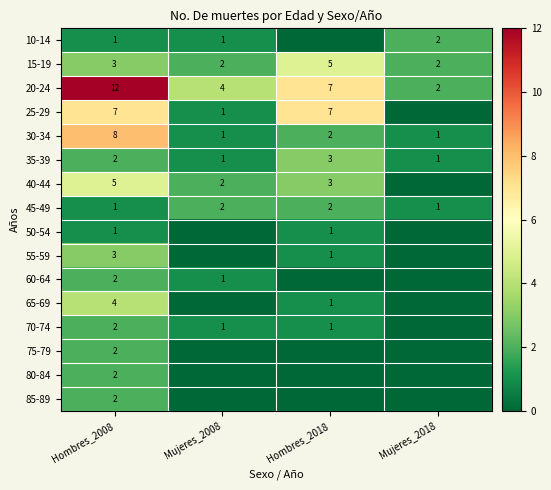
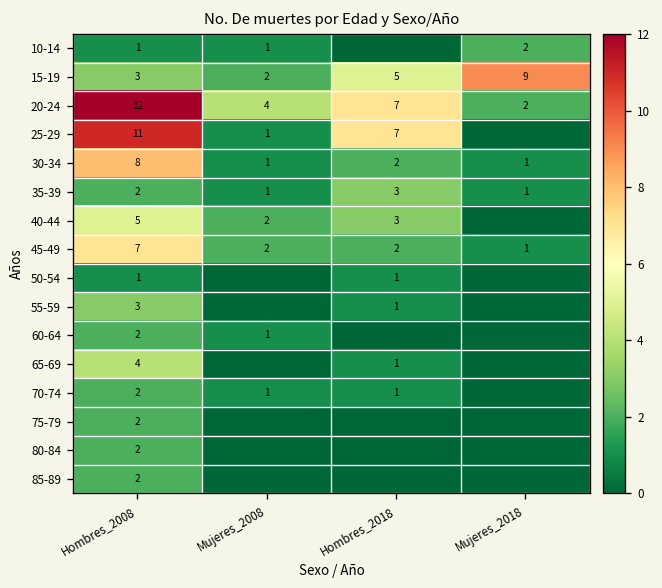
15-19, Mujeres_2018: 2 -> 9
25-29, Hombres_2008: 7 -> 11
45-49, Hombres_2008: 1 -> 7
